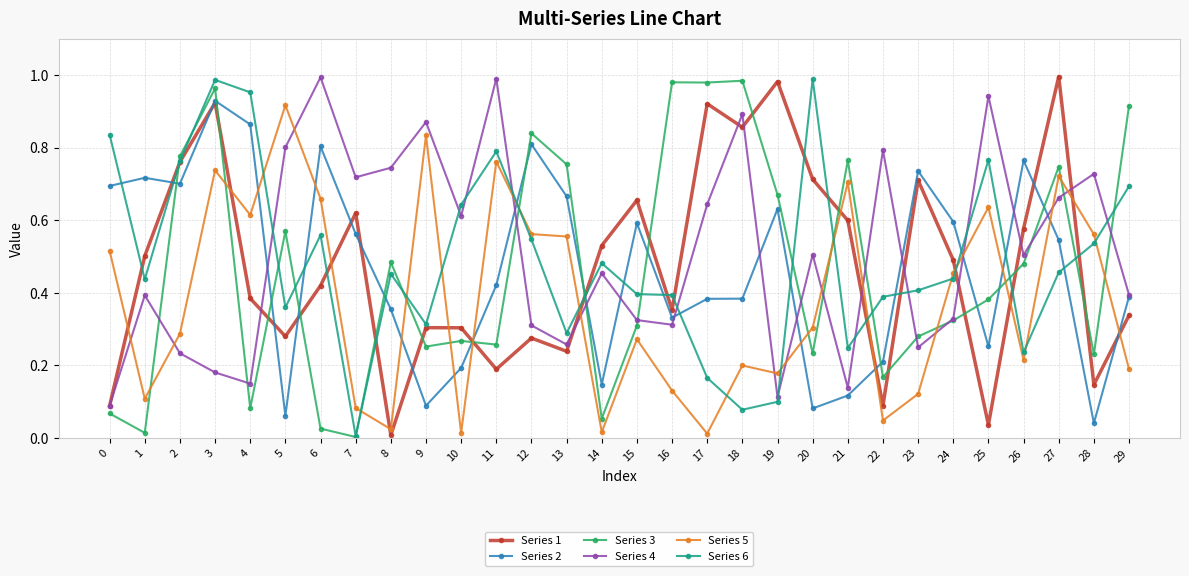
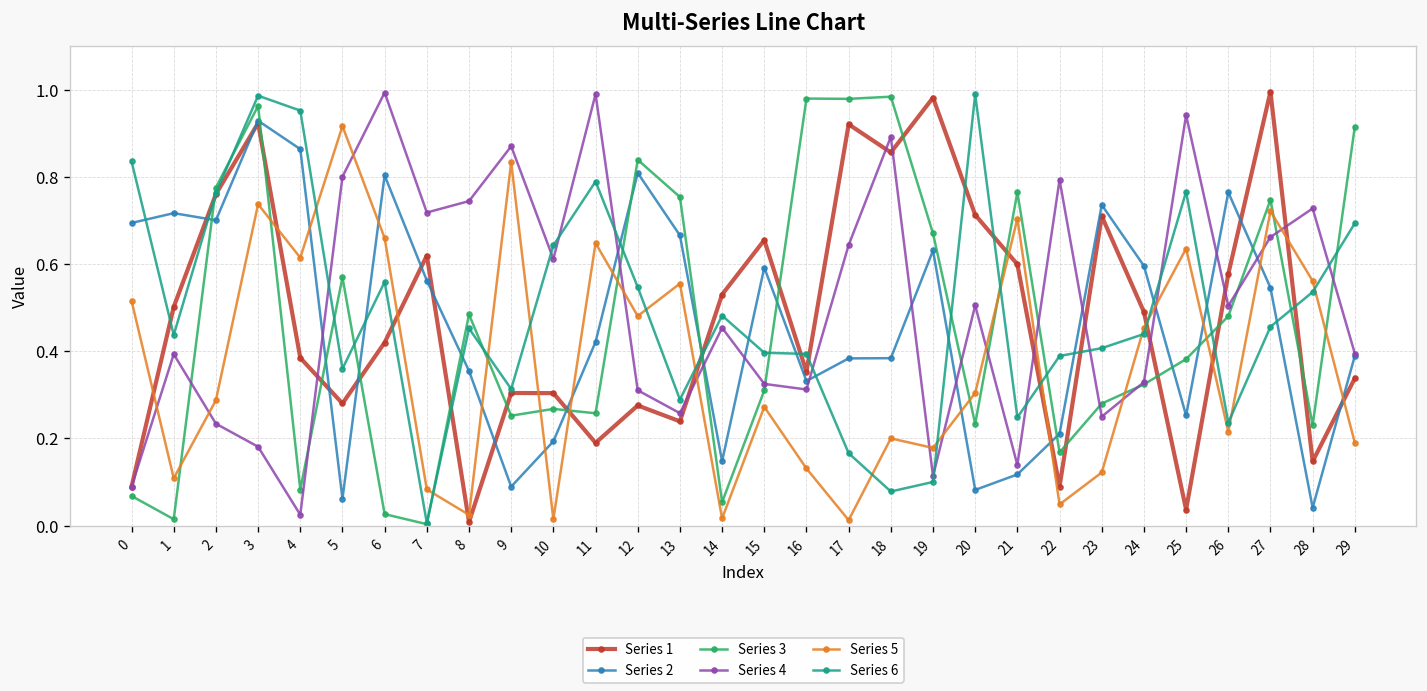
Series 4, 4: 0.15 -> 0.02
Series 5, 11: 0.76 -> 0.65
Series 5, 12: 0.56 -> 0.48
